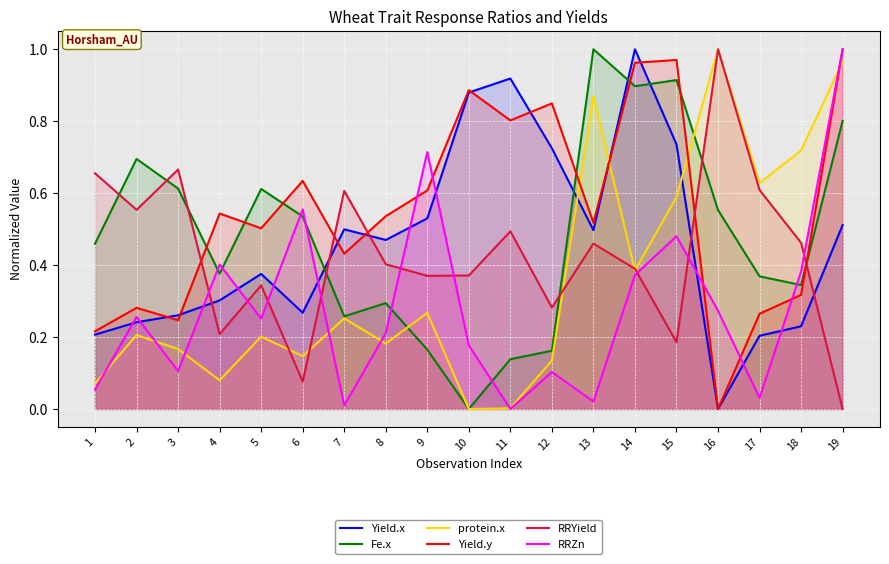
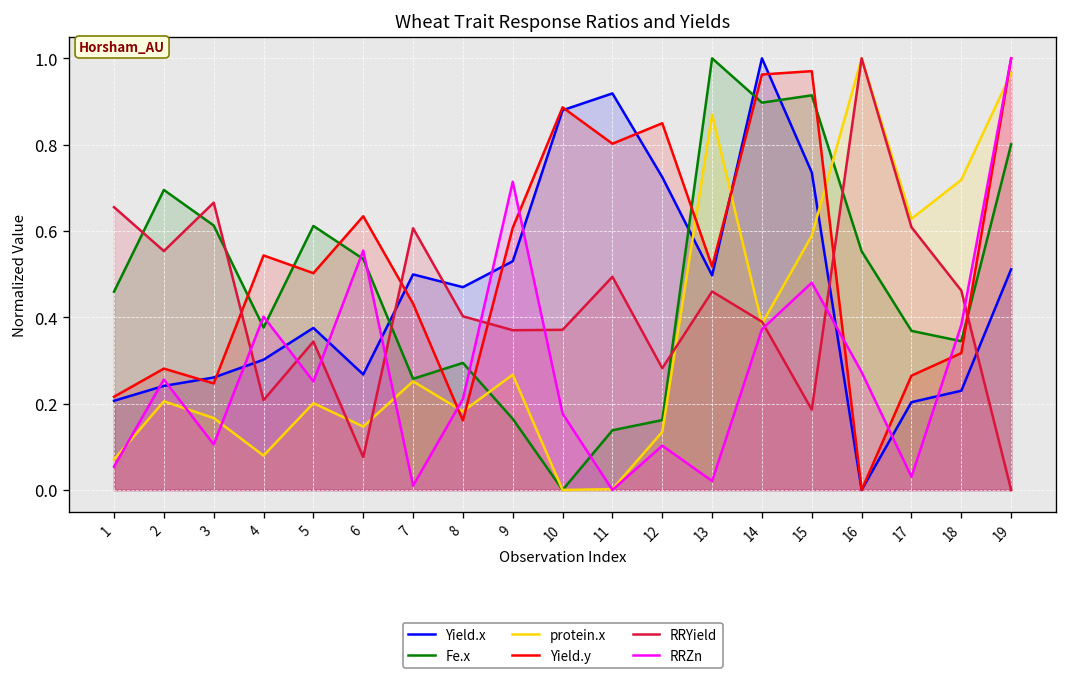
Yield.y, 8: 0.54 -> 0.16
